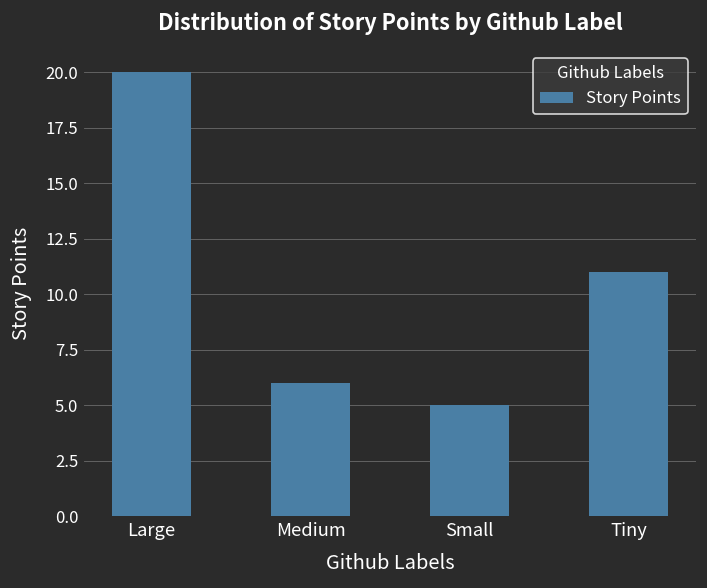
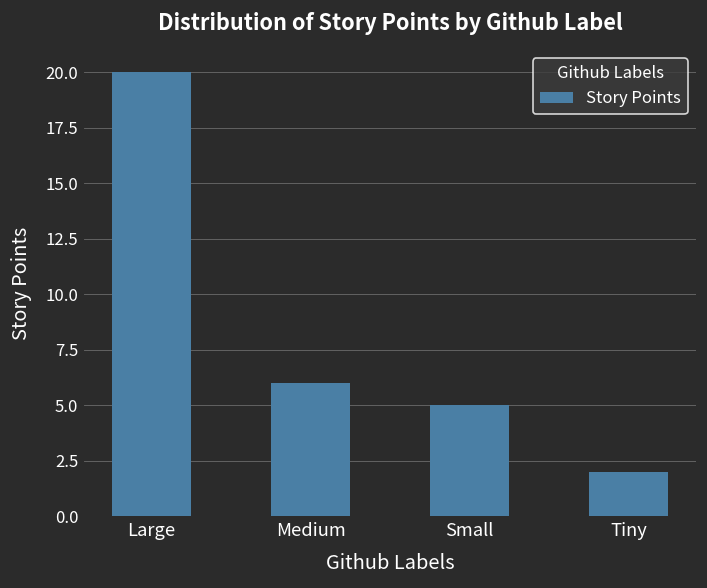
Tiny: 11 -> 2
